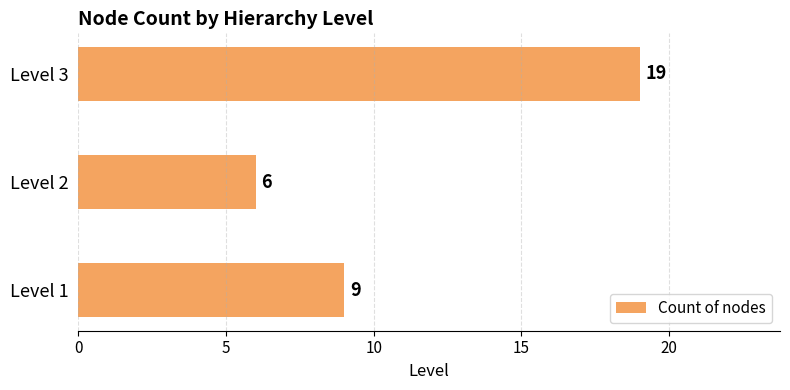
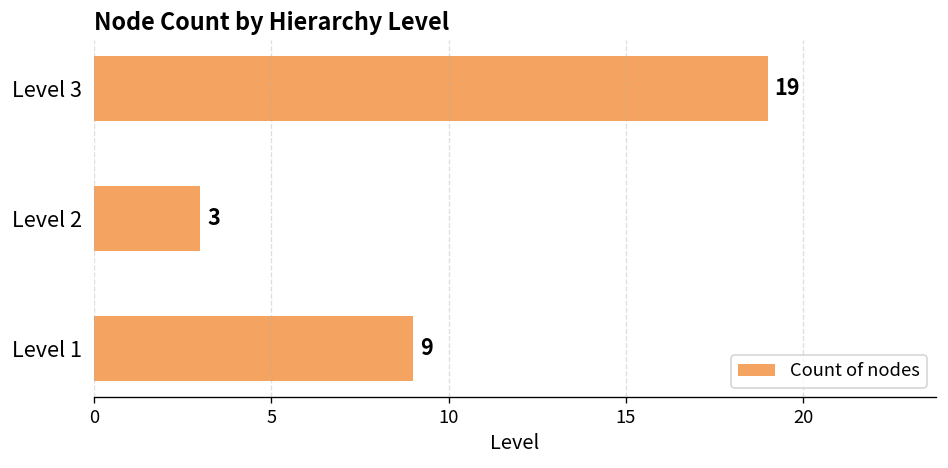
Level 2: 6 -> 3
